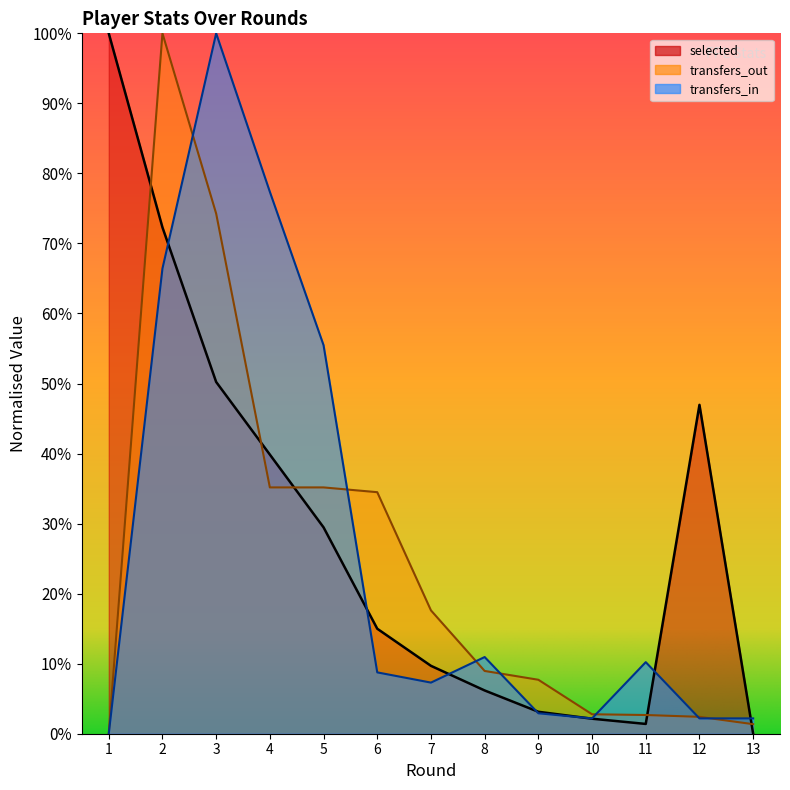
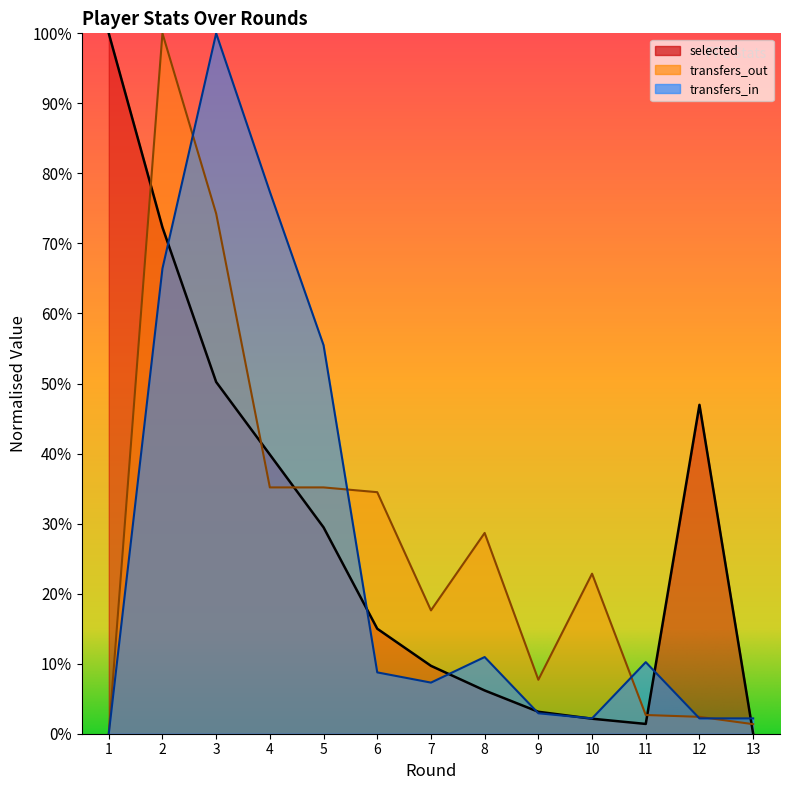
transfers_out, 8: 9% -> 29%
transfers_out, 10: 3% -> 23%
